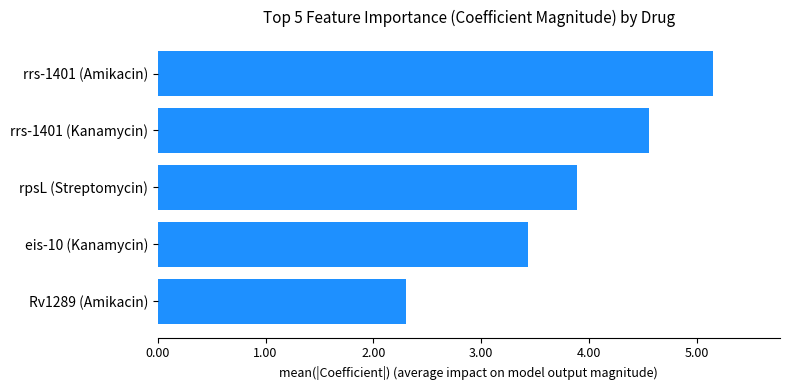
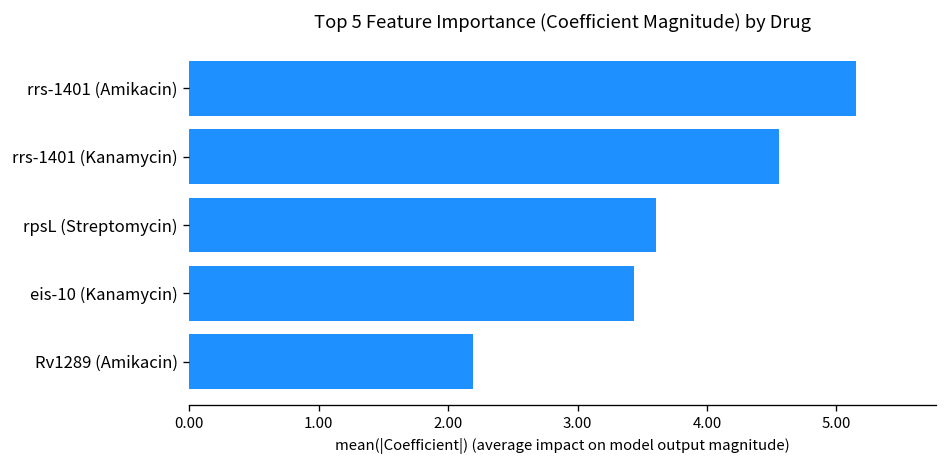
rpsL (Streptomycin): 3.89 -> 3.61
Rv1289 (Amikacin): 2.31 -> 2.20
